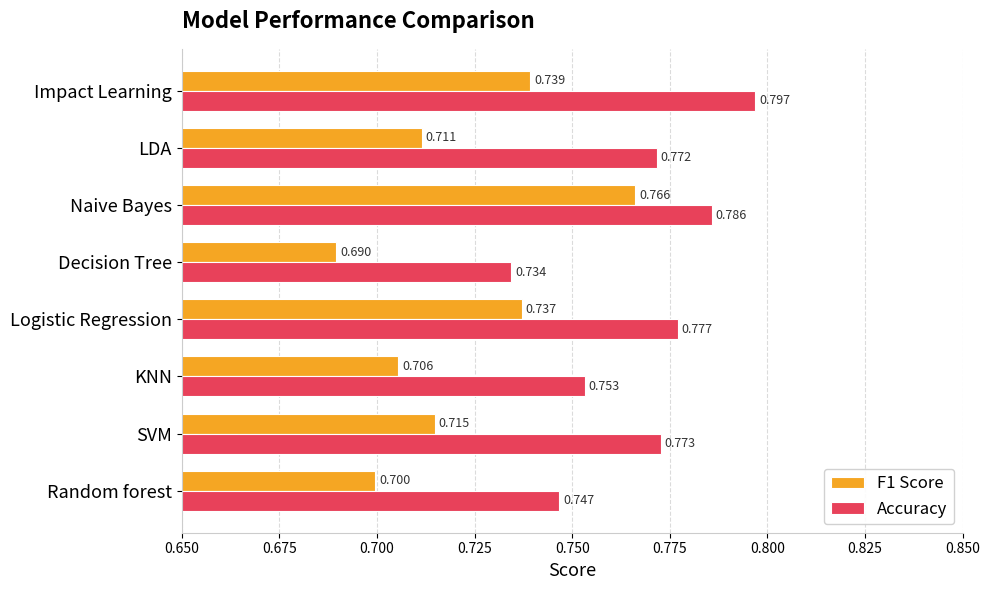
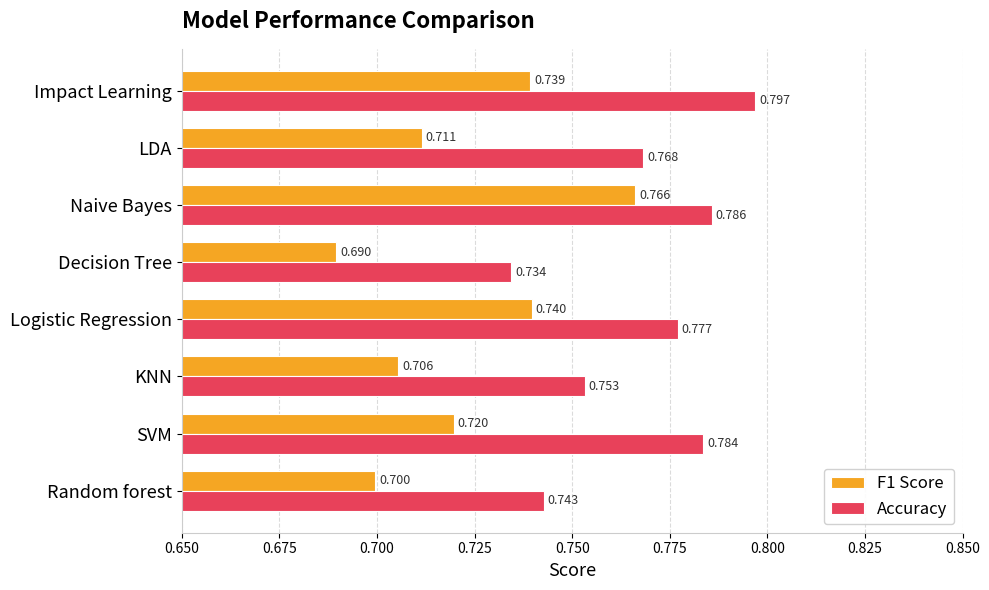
Accuracy, LDA: 0.772 -> 0.768
F1 Score, Logistic Regression: 0.737 -> 0.740
F1 Score, SVM: 0.715 -> 0.720
Accuracy, SVM: 0.773 -> 0.784
Accuracy, Random forest: 0.747 -> 0.743
